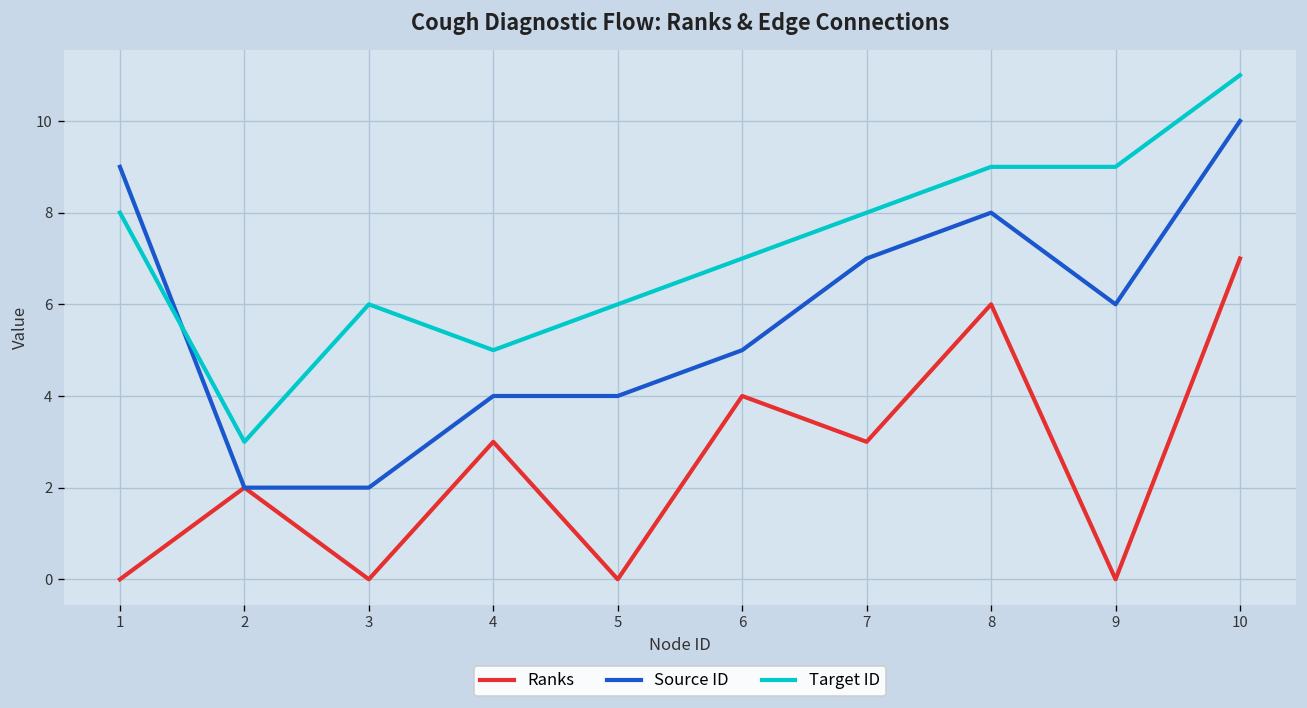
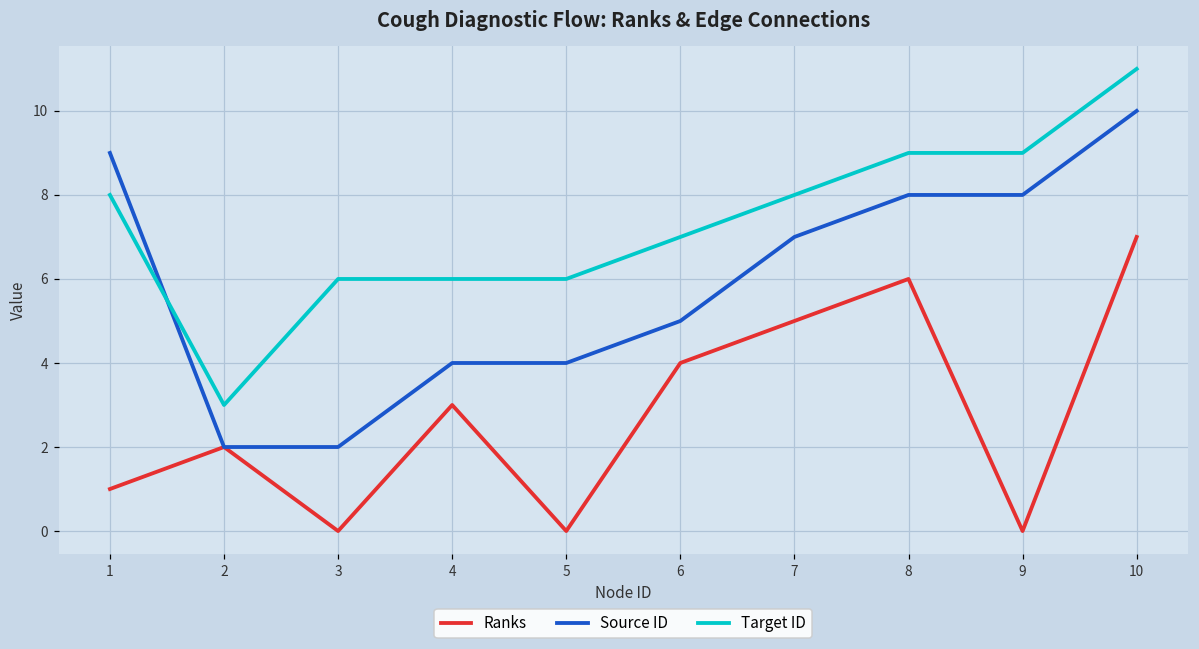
Ranks, 1: 0 -> 1
Target ID, 4: 5 -> 6
Ranks, 7: 3 -> 5
Source ID, 9: 6 -> 8
